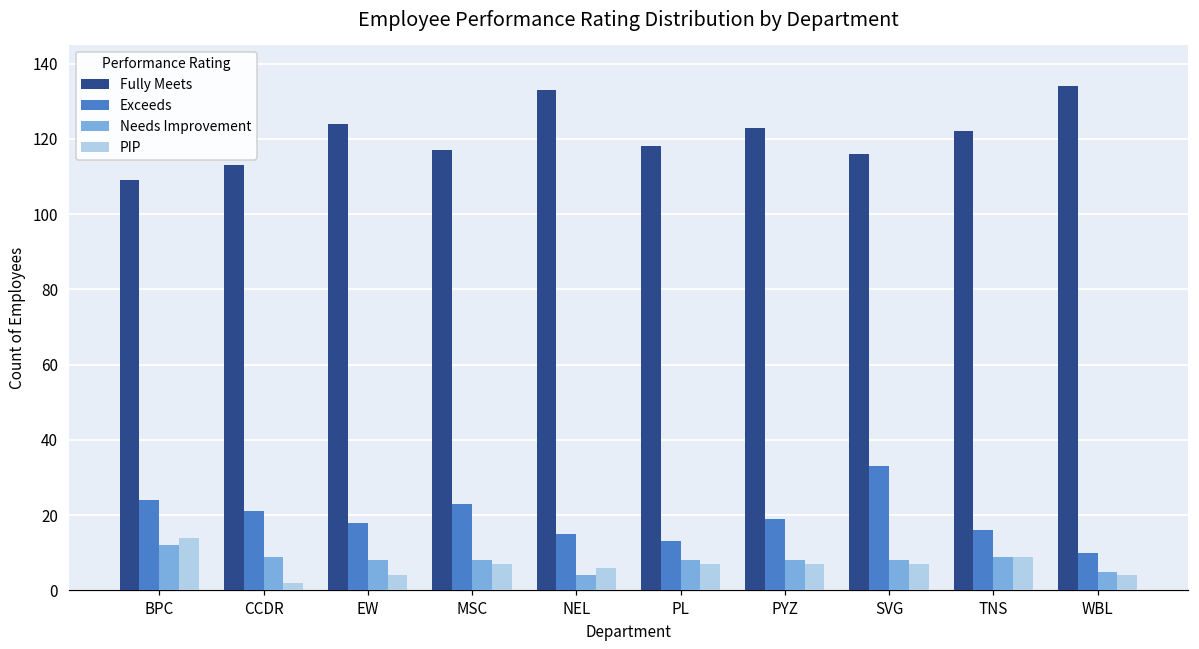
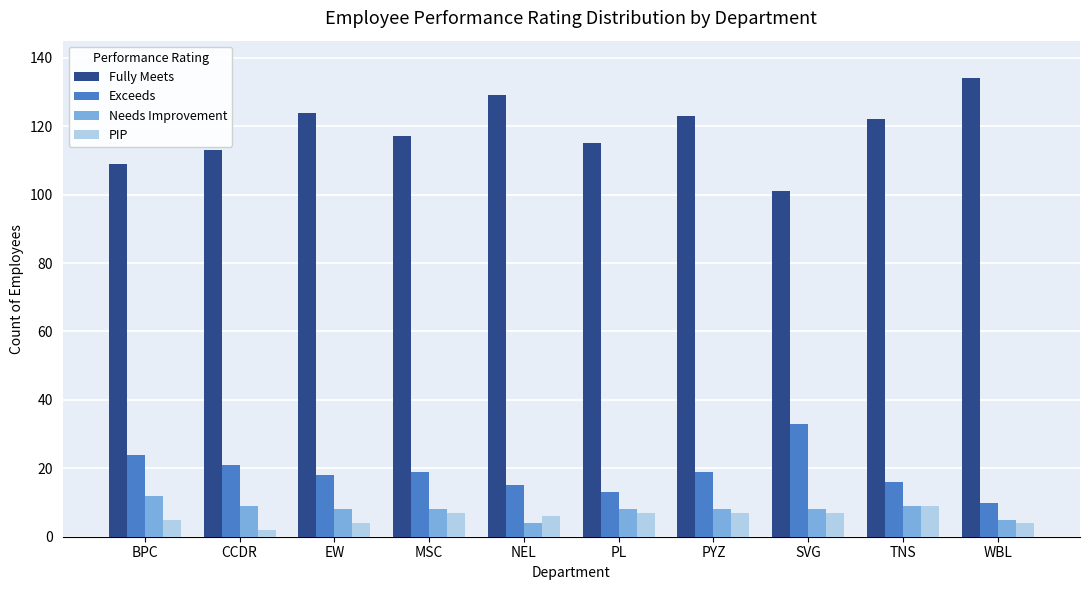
PIP, BPC: 14 -> 5
Exceeds, MSC: 23 -> 19
Fully Meets, NEL: 133 -> 129
Fully Meets, PL: 118 -> 115
Fully Meets, SVG: 116 -> 101
